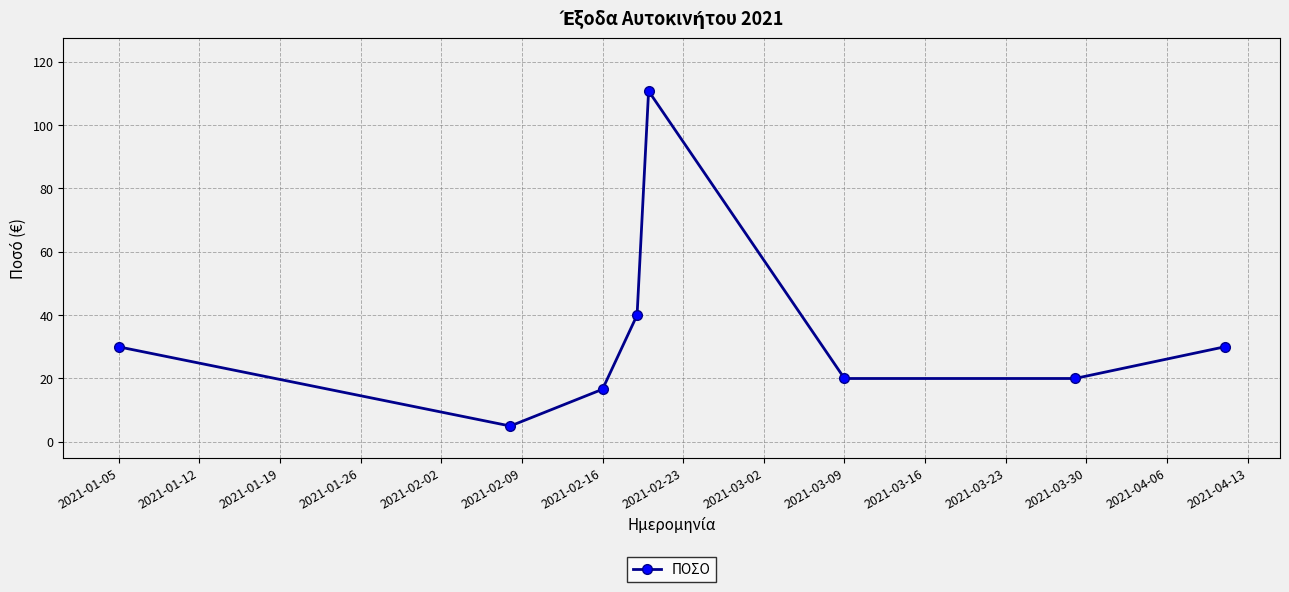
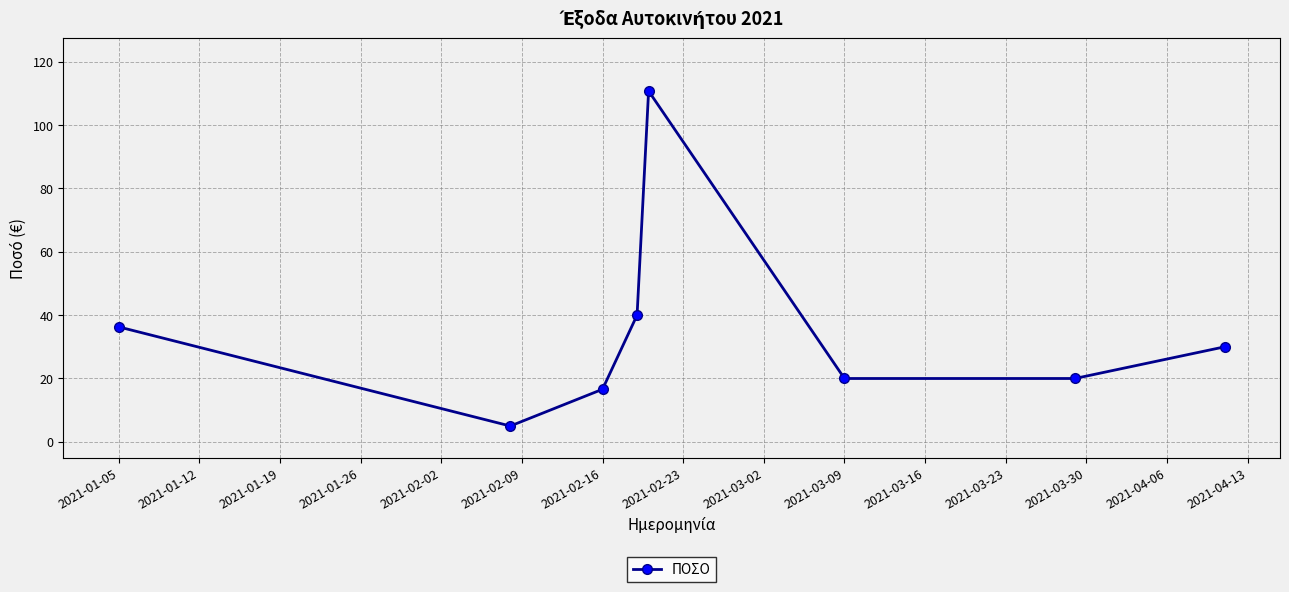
2021-01-05: 30 -> 36
